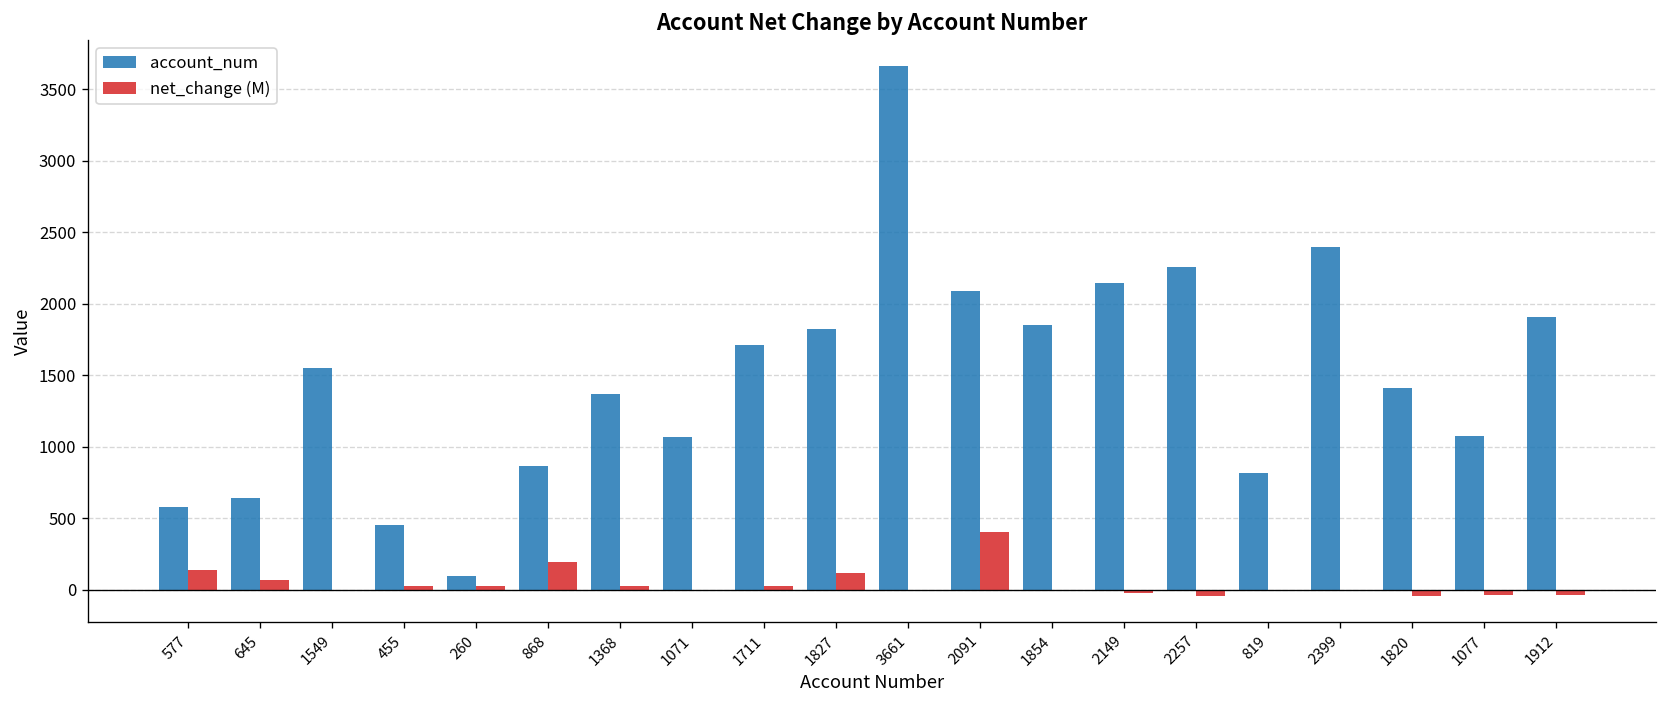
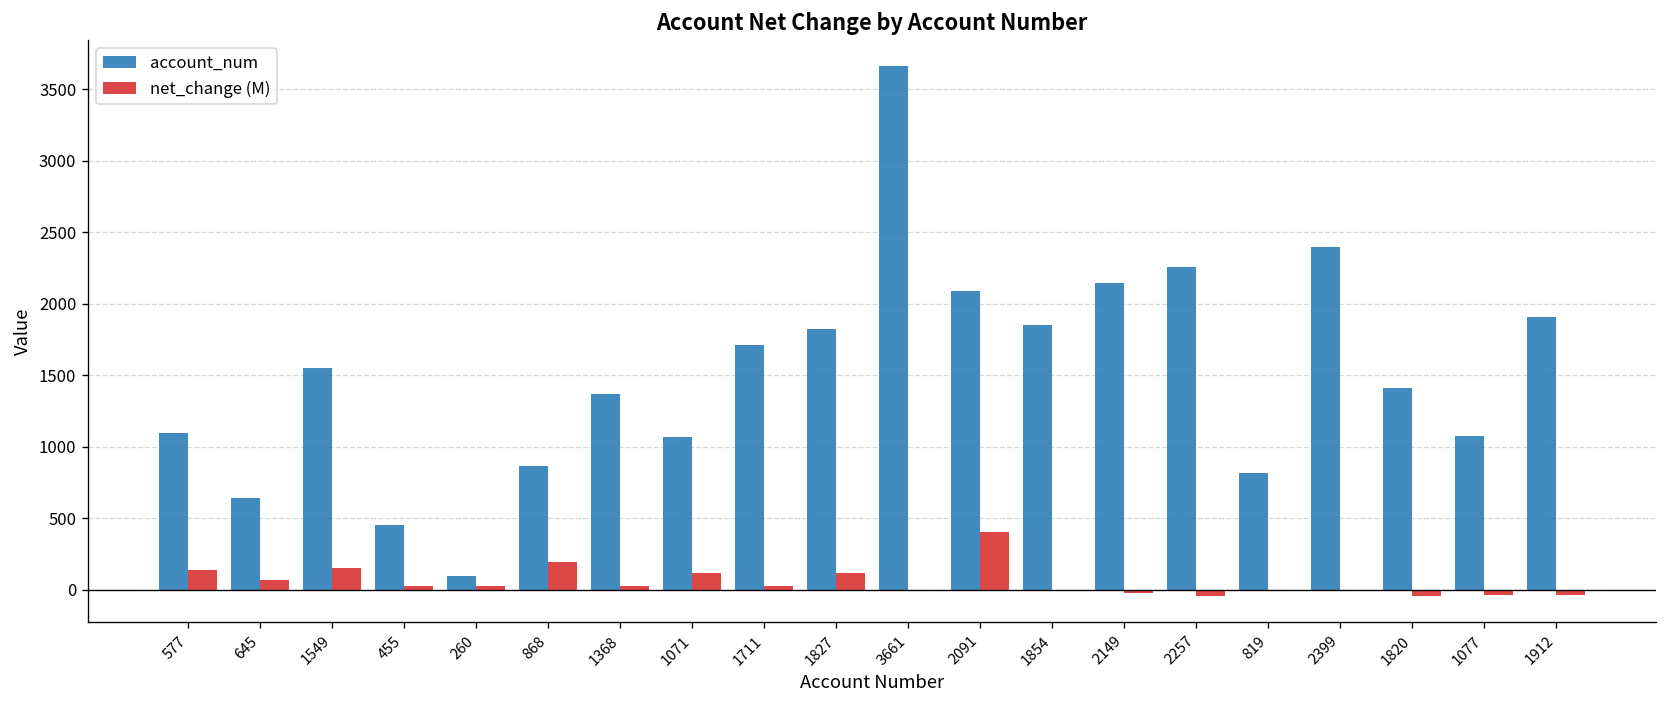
account_num, 577: 580 -> 1100
net_change (M), 1549: 0 -> 150
net_change (M), 1071: 0 -> 120
